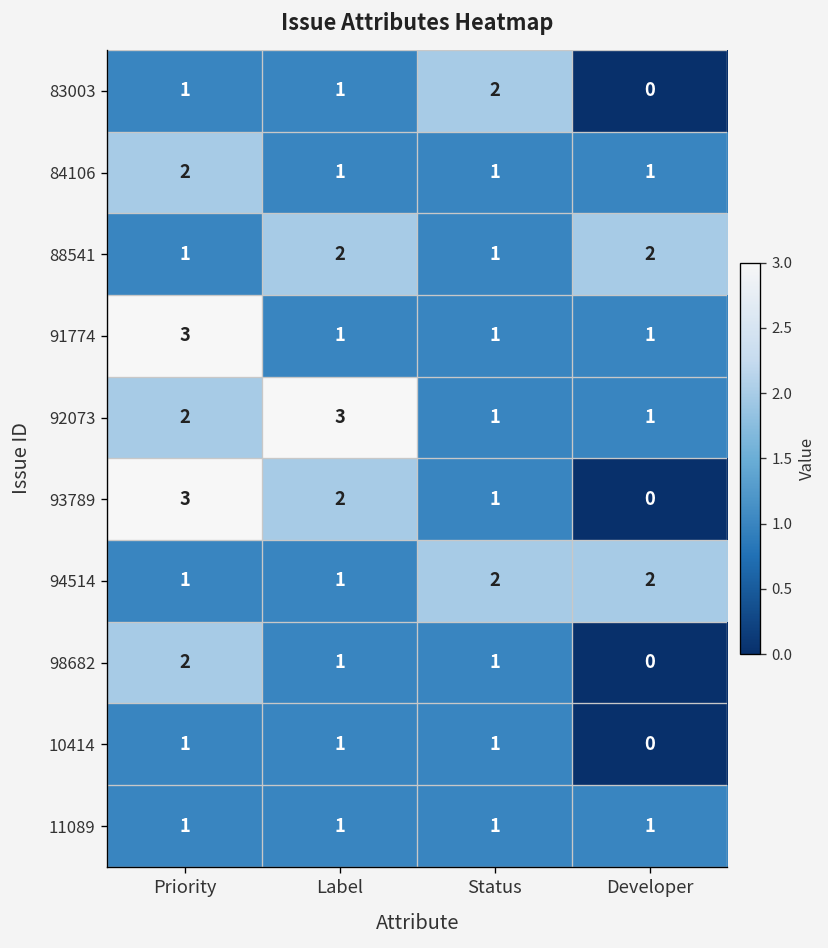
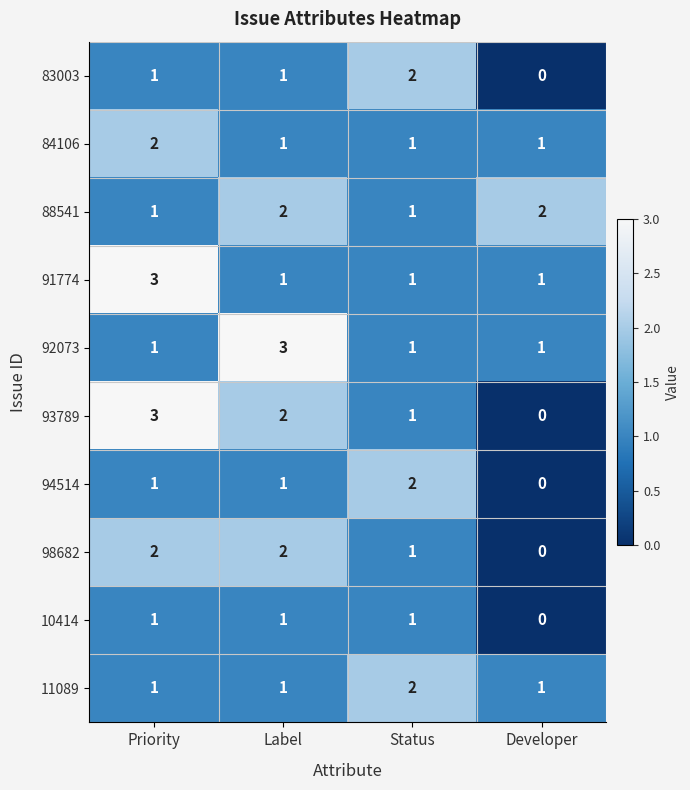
92073, Priority: 2 -> 1
94514, Developer: 2 -> 0
98682, Label: 1 -> 2
11089, Status: 1 -> 2
